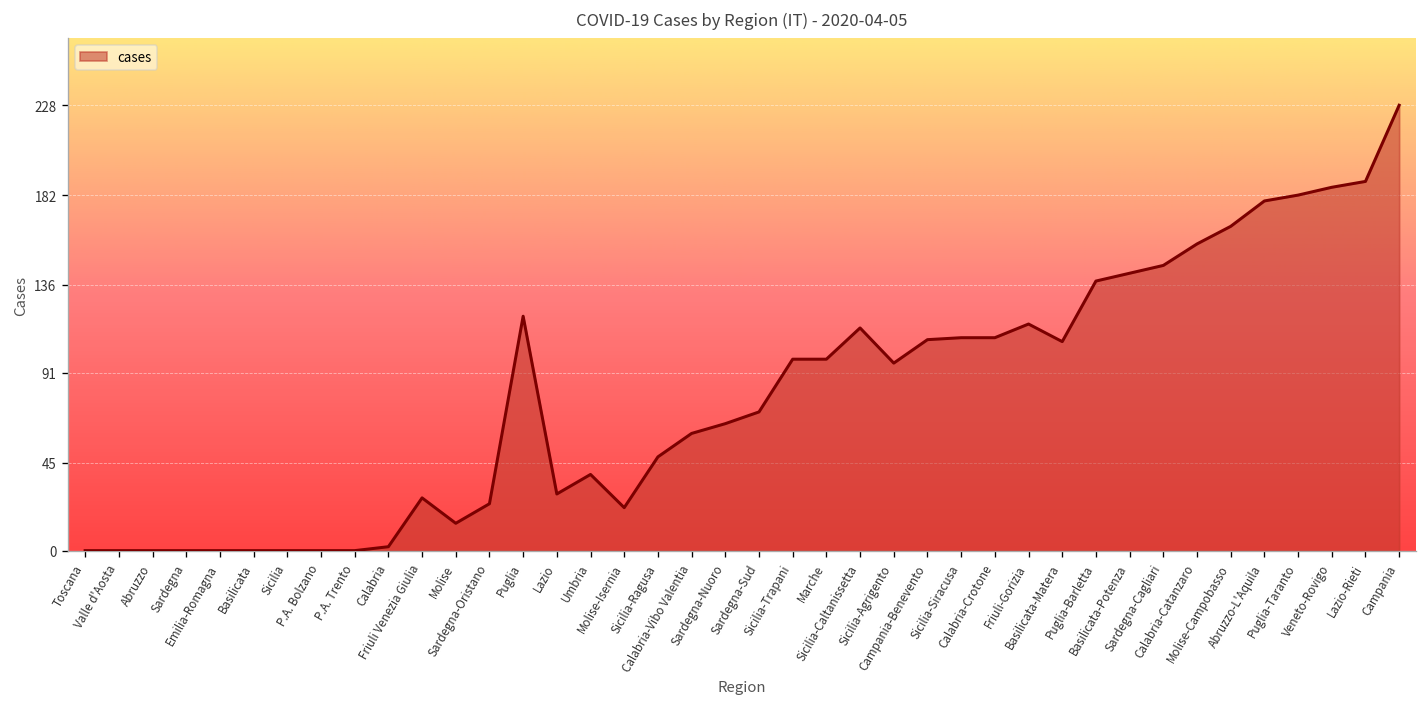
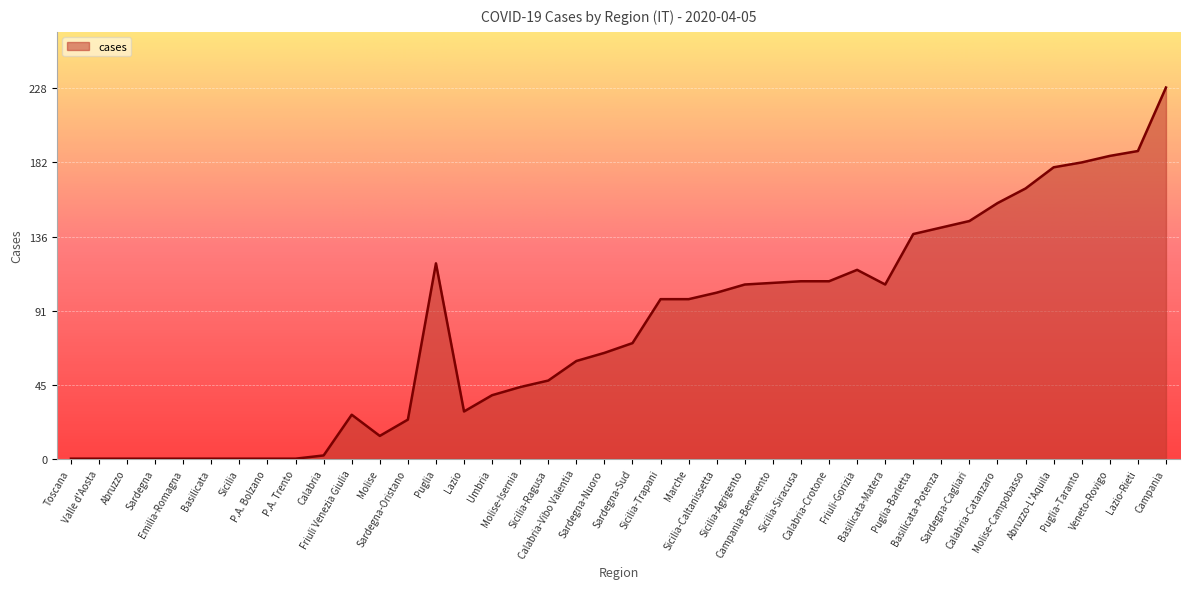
Molise-Isernia: 22 -> 44
Sicilia-Caltanissetta: 114 -> 102
Sicilia-Agrigento: 96 -> 107
